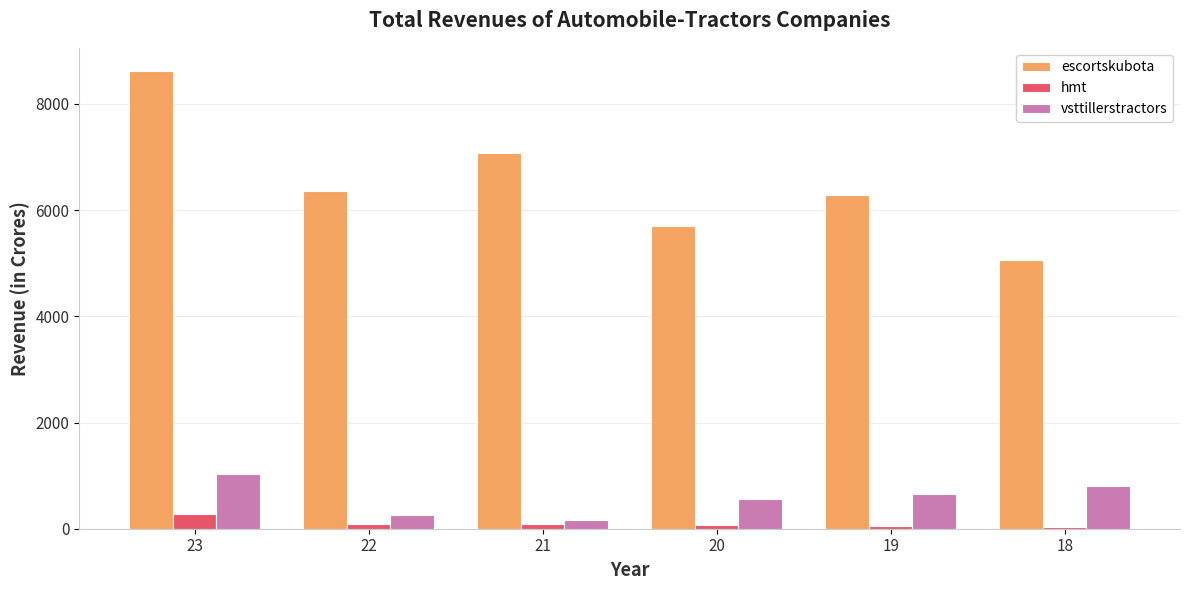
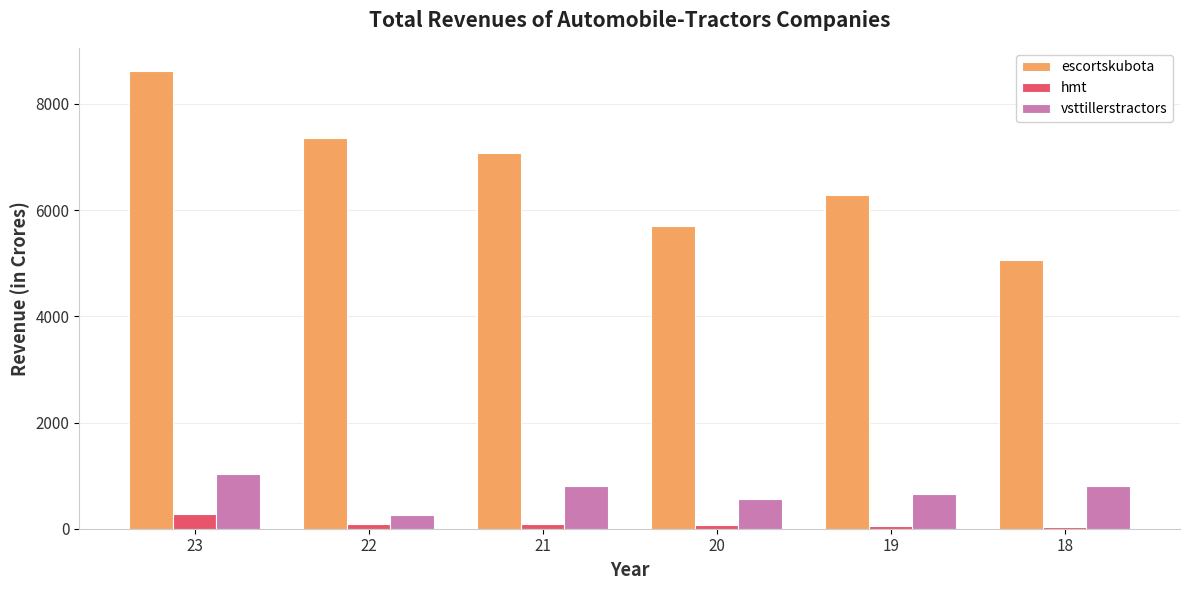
escortskubota, 22: 6400 -> 7400
vsttillerstractors, 21: 200 -> 800
